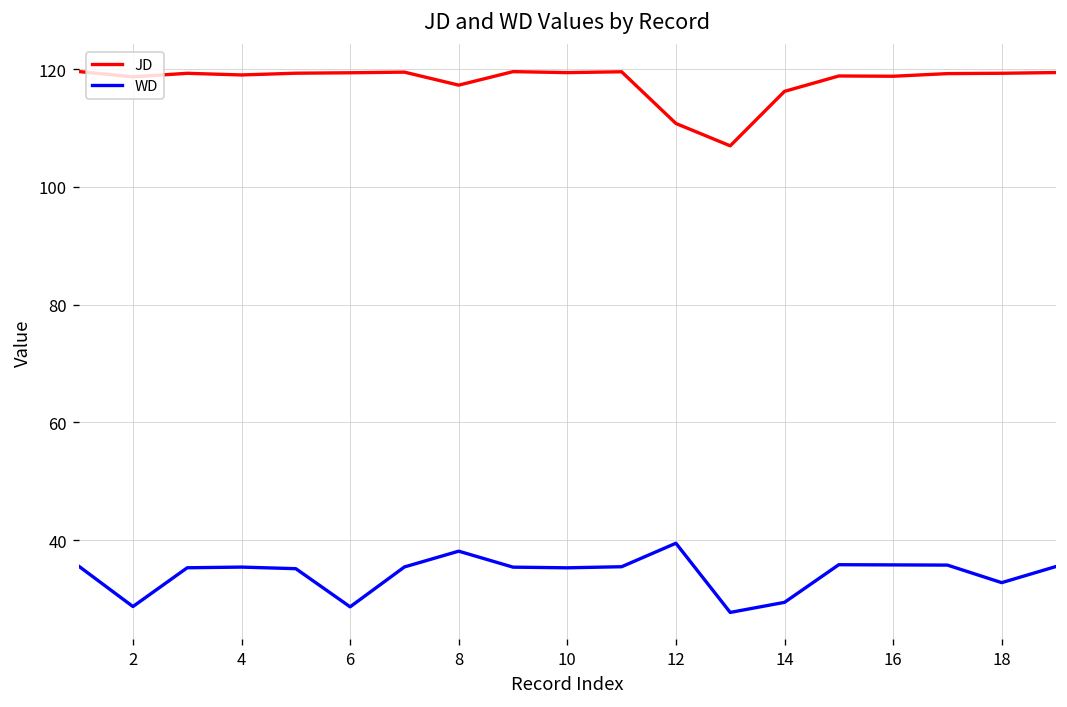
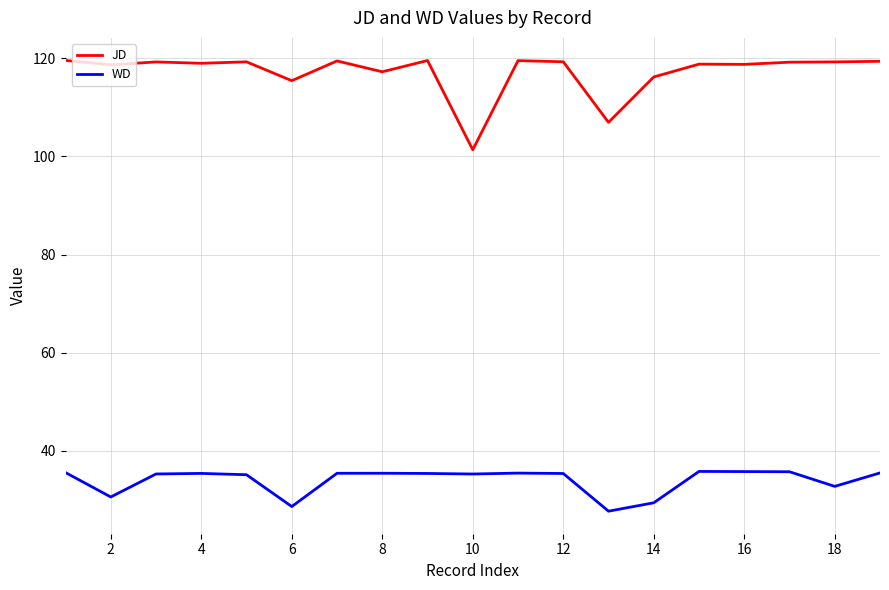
WD, 2: 29 -> 31
JD, 6: 119 -> 115
WD, 8: 38 -> 35
JD, 10: 119 -> 101
JD, 12: 111 -> 119
WD, 12: 39 -> 35
